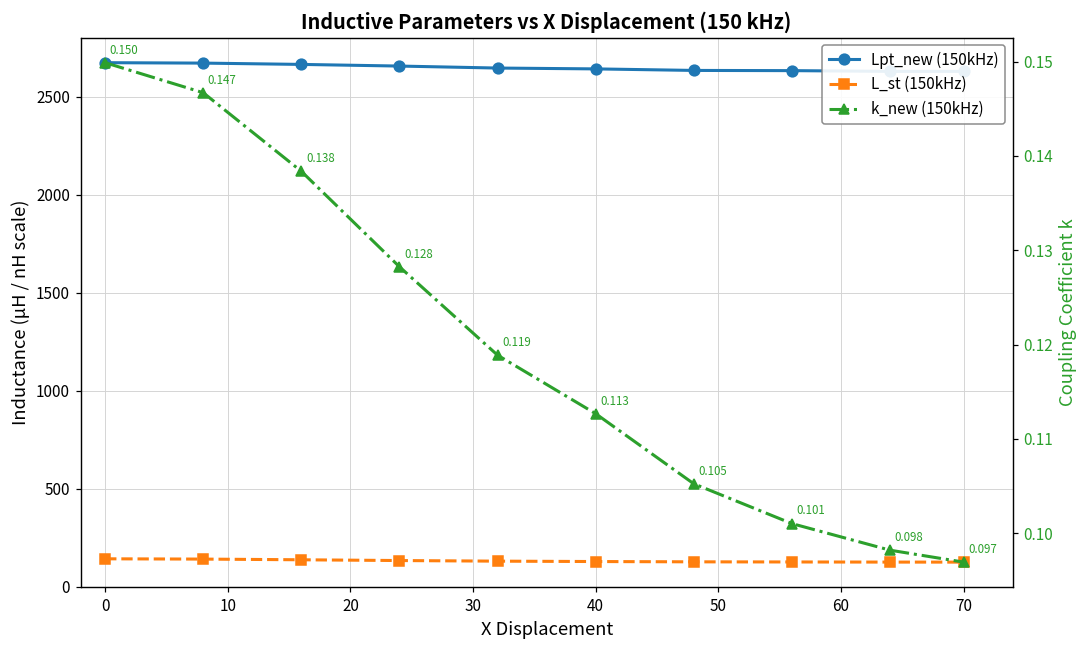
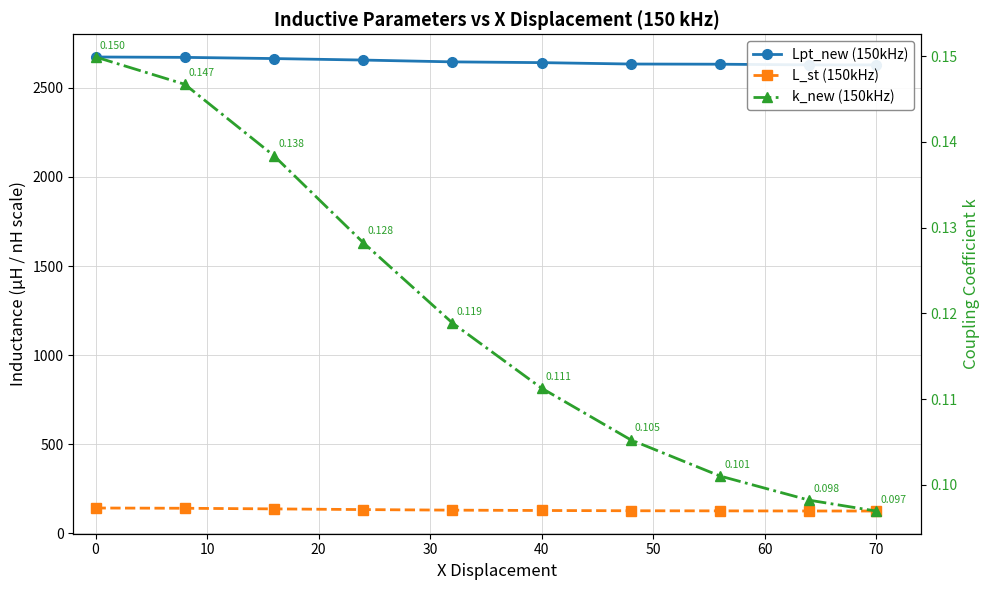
k_new (150kHz), 40: 0.113 -> 0.111
